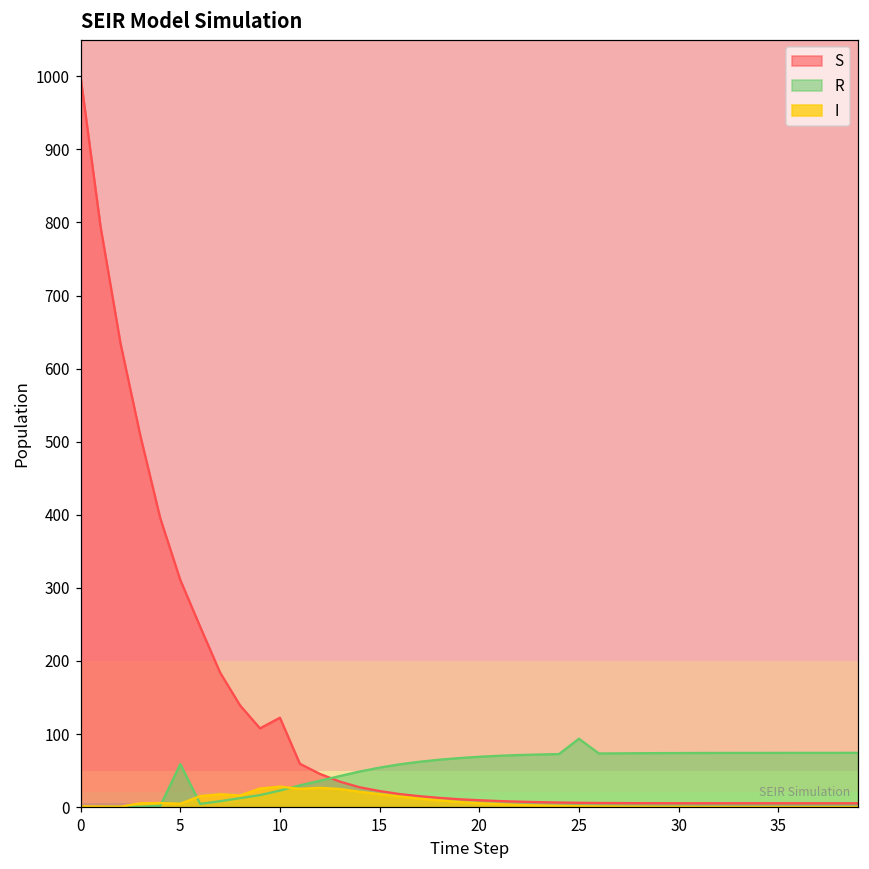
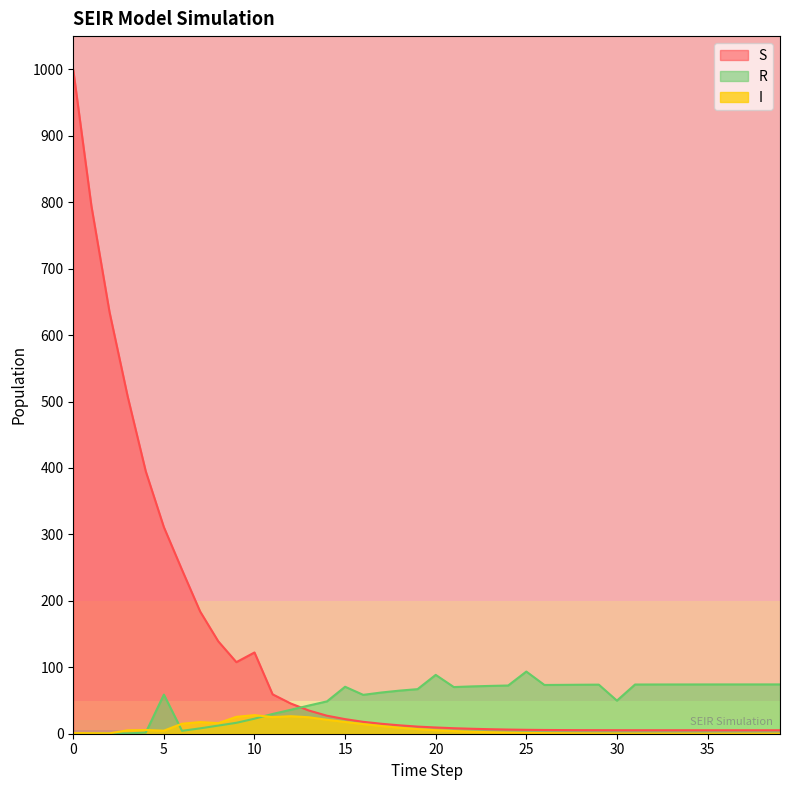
R, 15: 50 -> 70
R, 20: 70 -> 90
R, 30: 70 -> 50
